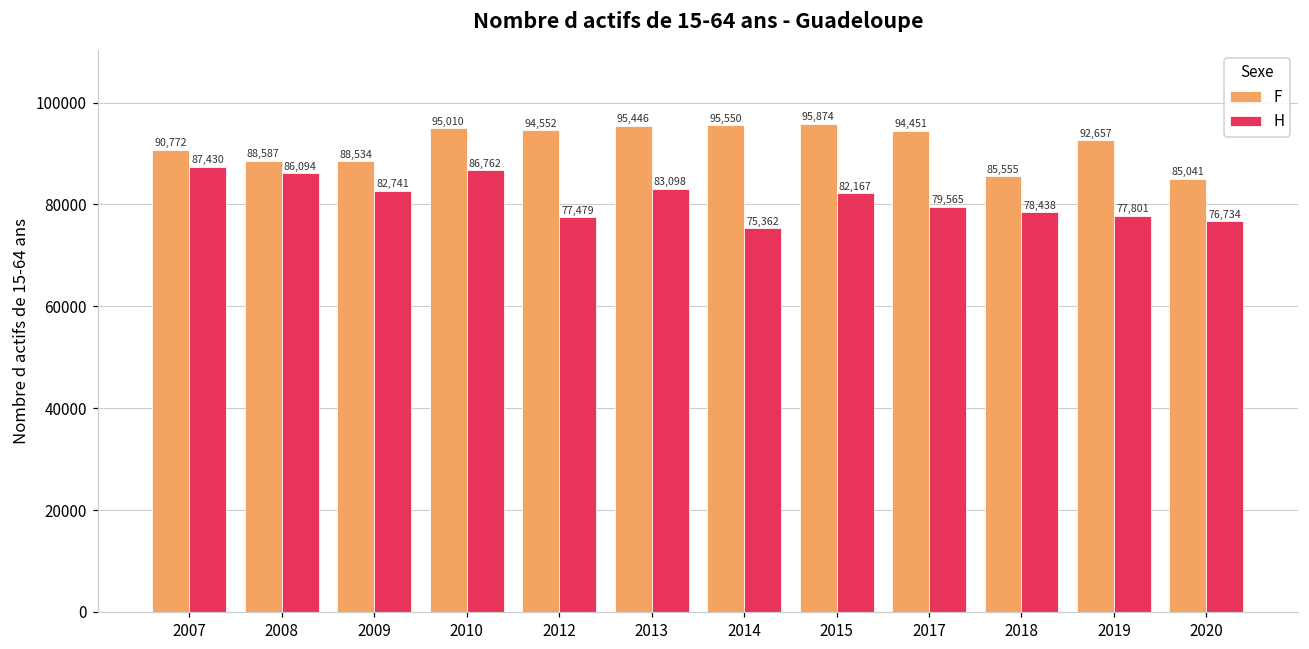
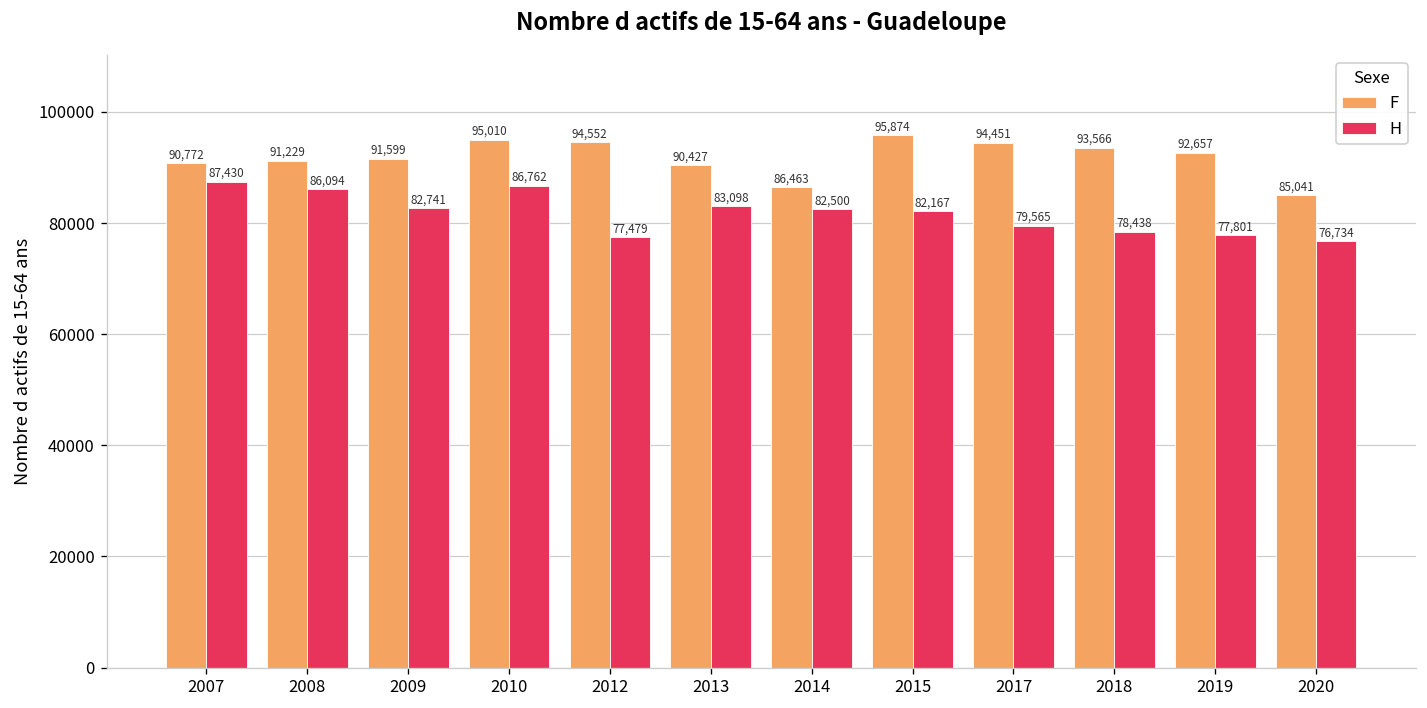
F, 2008: 88,587 -> 91,229
F, 2009: 88,534 -> 91,599
F, 2013: 95,446 -> 90,427
F, 2014: 95,550 -> 86,463
H, 2014: 75,362 -> 82,500
F, 2018: 85,555 -> 93,566
